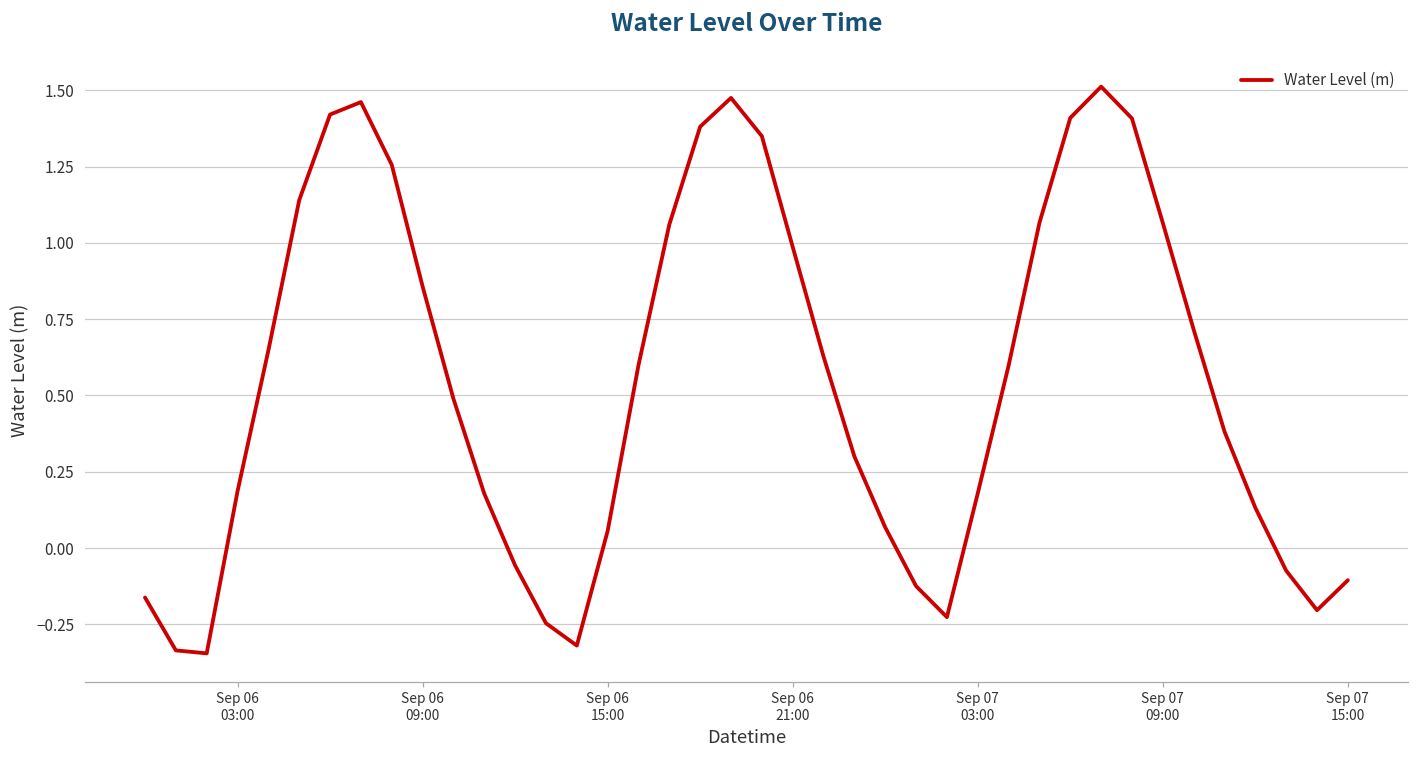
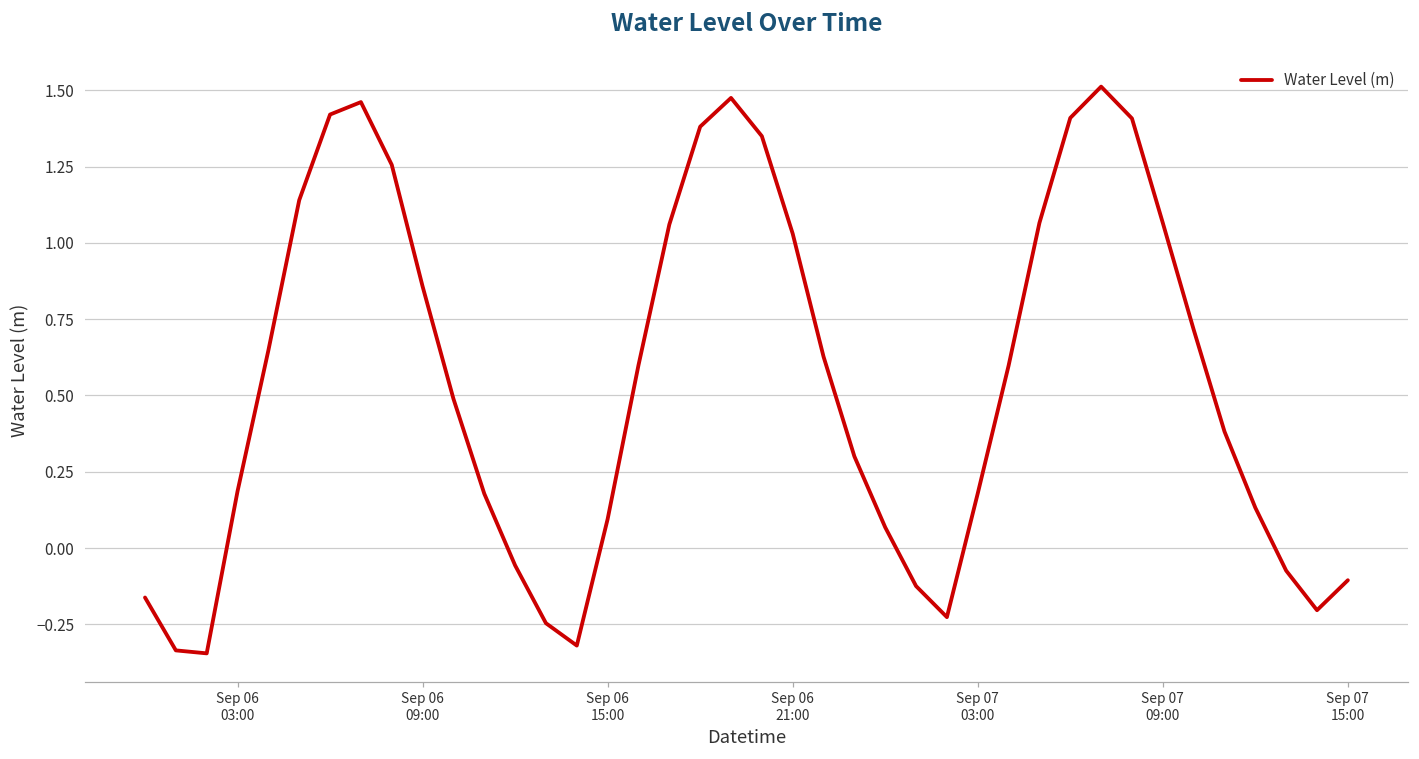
Sep 06 15:00: 0.06 -> 0.10
Sep 06 21:00: 0.99 -> 1.03
